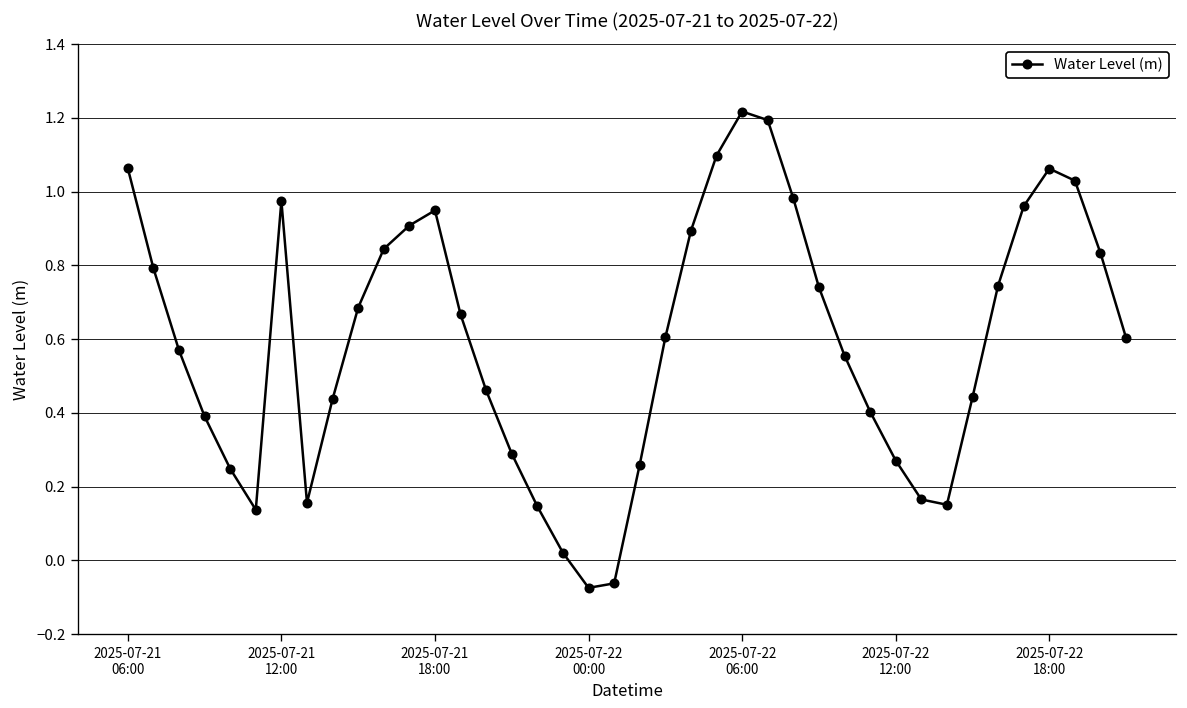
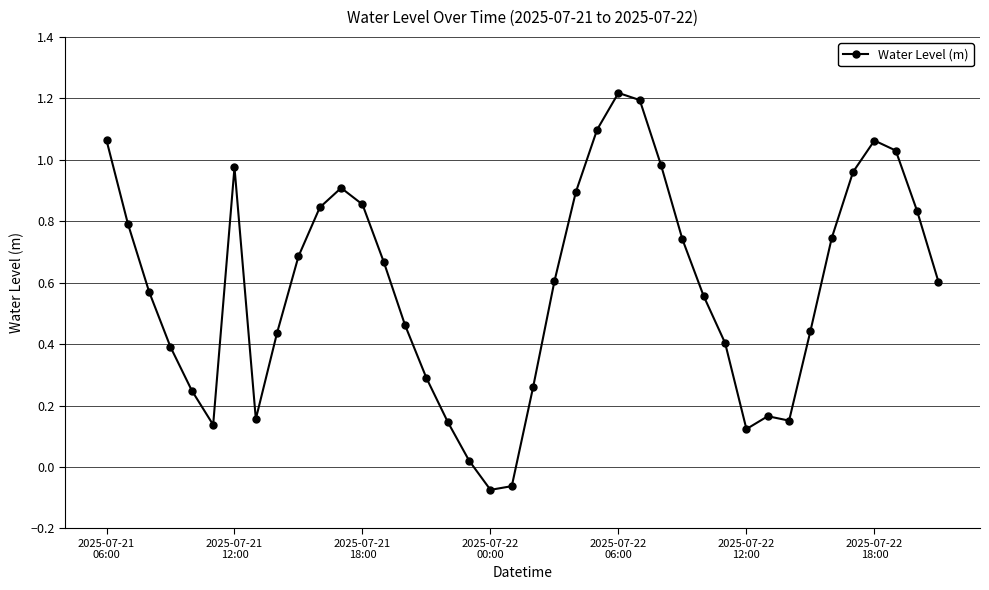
2025-07-21 18:00: 0.95 -> 0.85
2025-07-22 12:00: 0.27 -> 0.12
